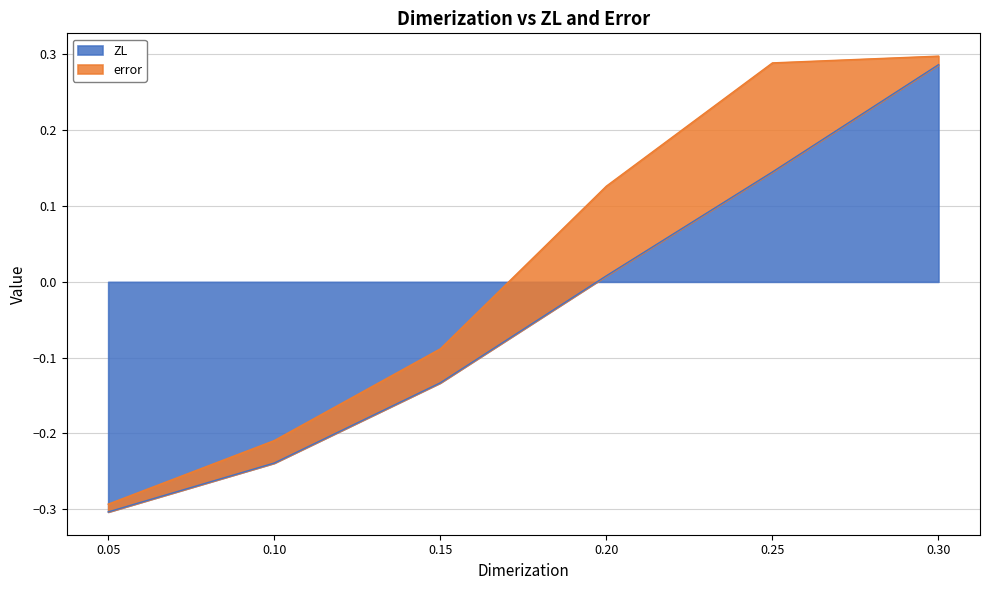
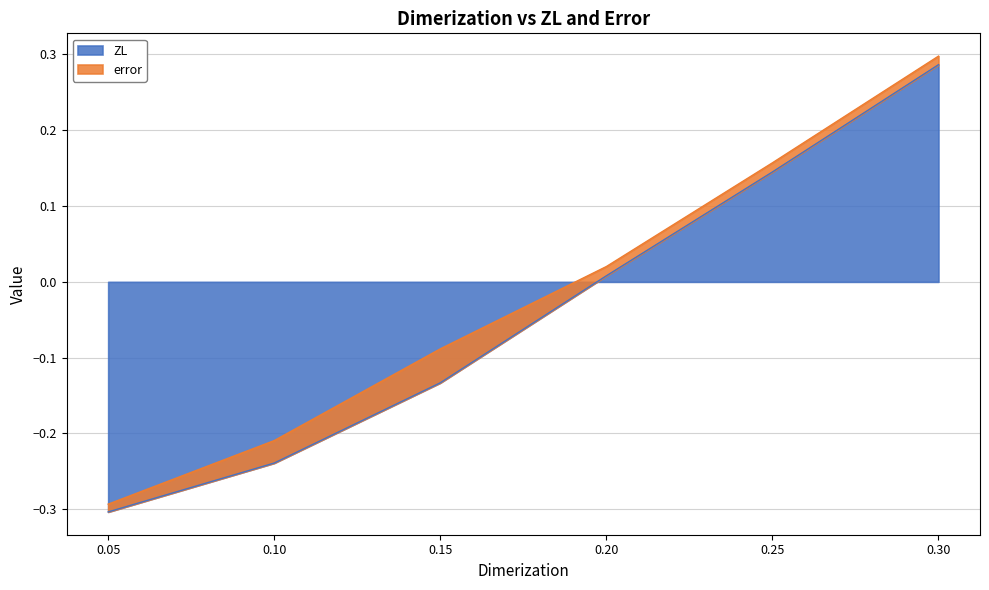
error, 0.20: 0.12 -> 0.01
error, 0.25: 0.14 -> 0.01
